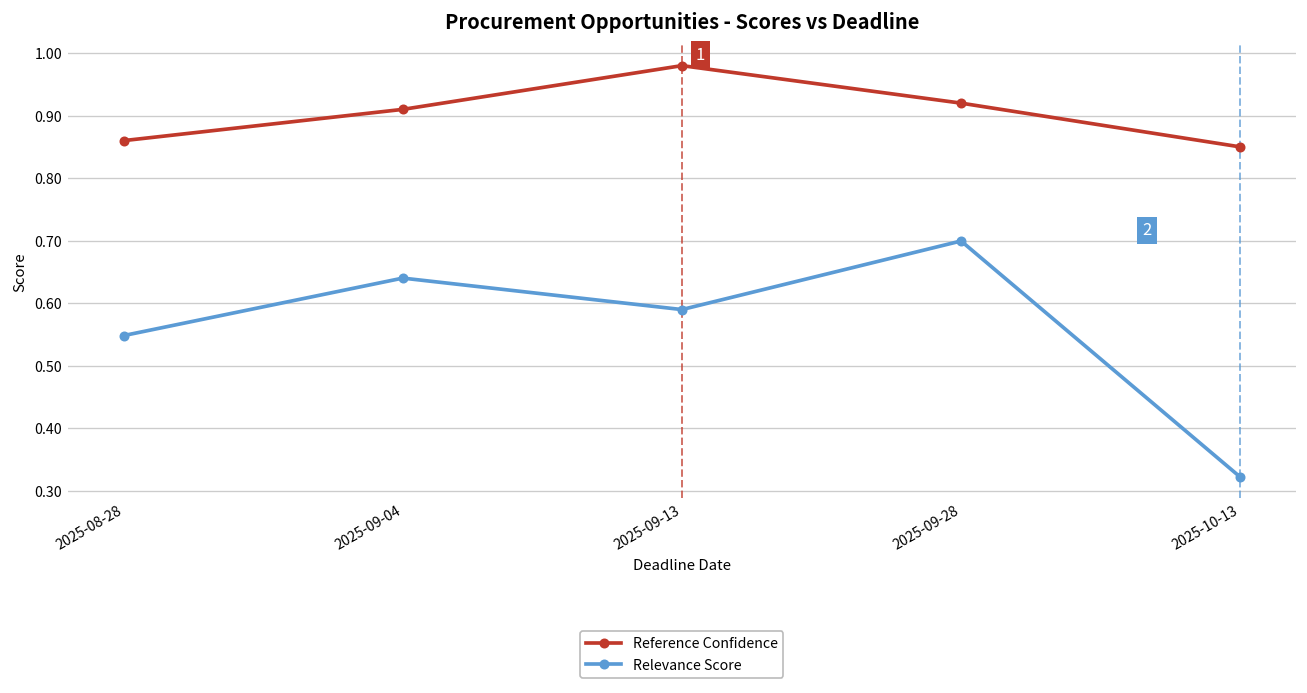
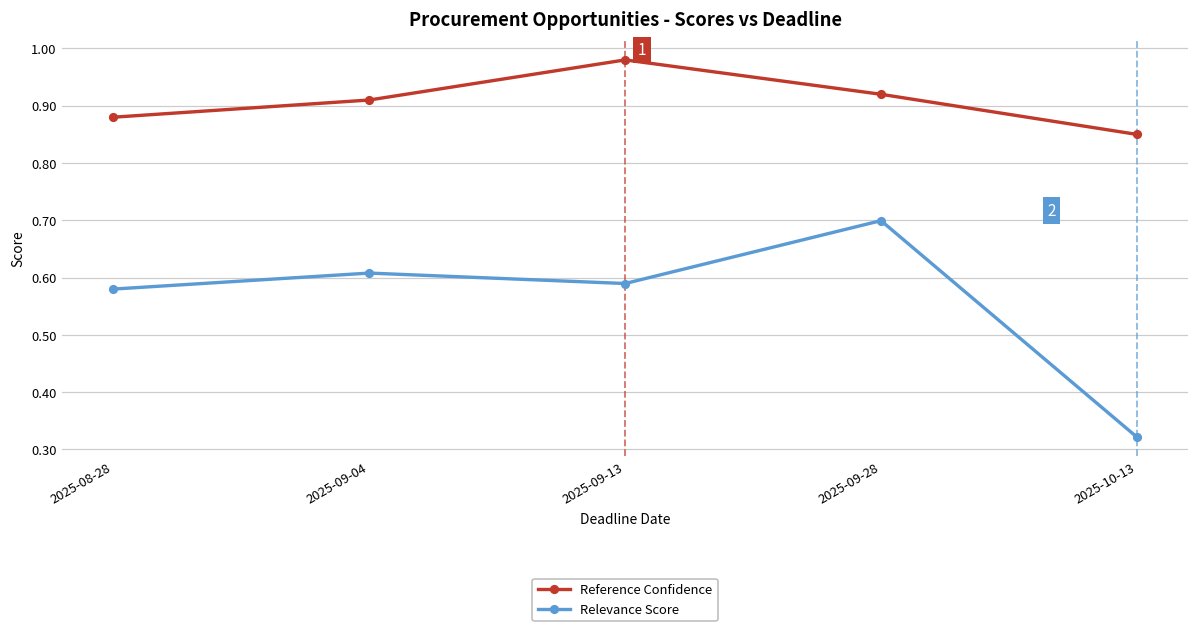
Reference Confidence, 2025-08-28: 0.86 -> 0.88
Relevance Score, 2025-08-28: 0.55 -> 0.58
Relevance Score, 2025-09-04: 0.64 -> 0.61
